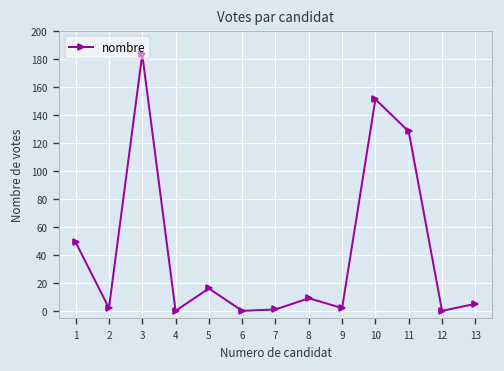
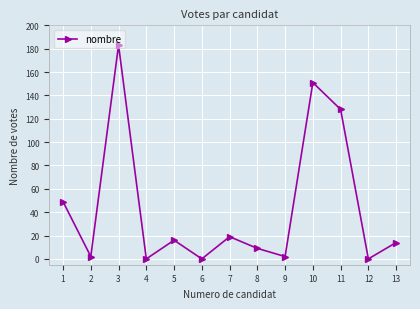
7: 1 -> 19
13: 5 -> 14
